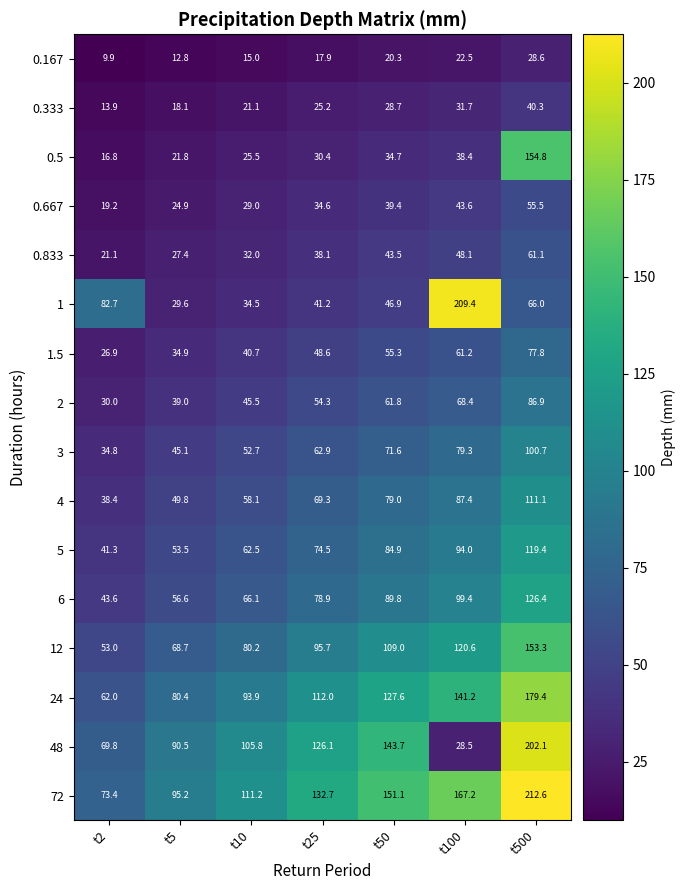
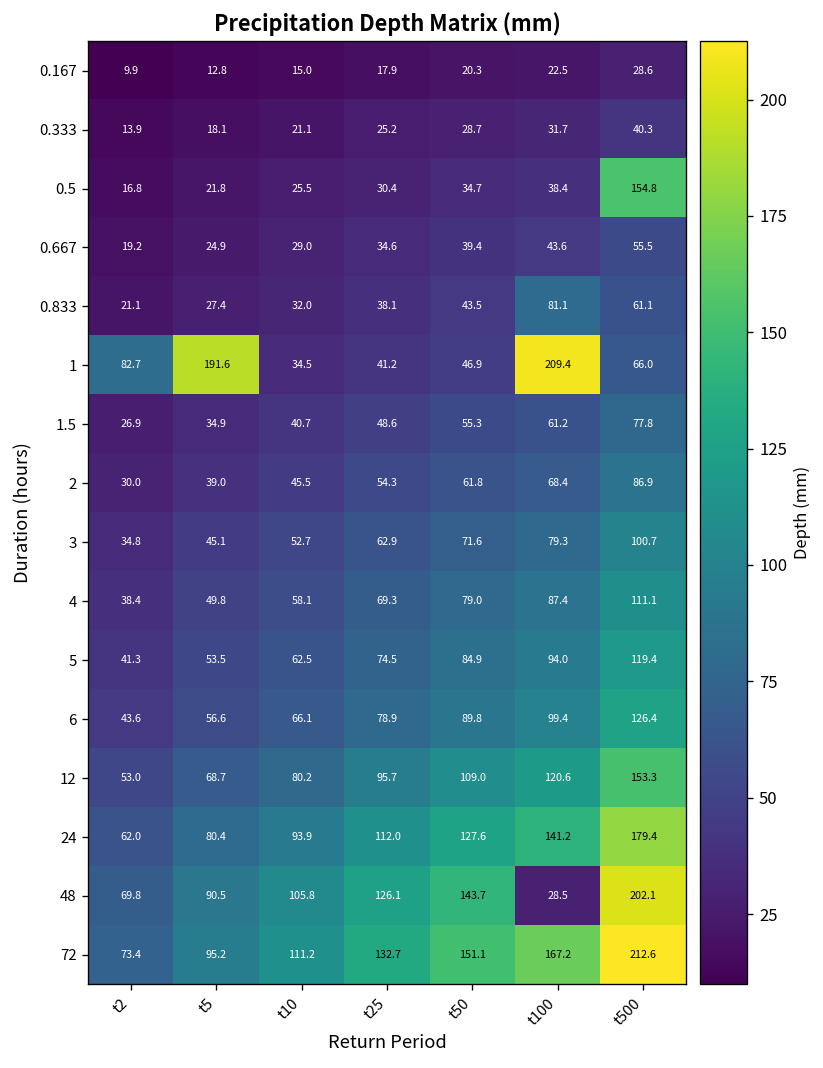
0.833, t100: 48.1 -> 81.1
1, t5: 29.6 -> 191.6
